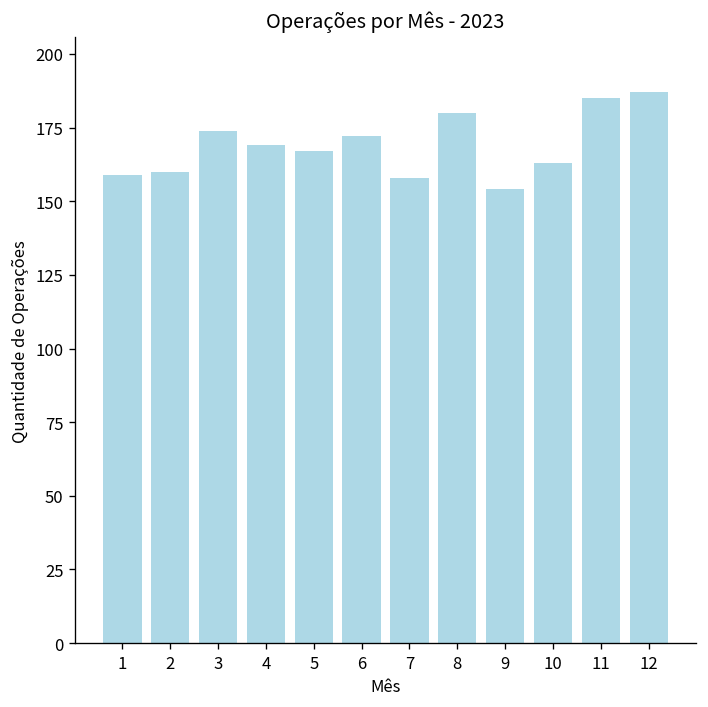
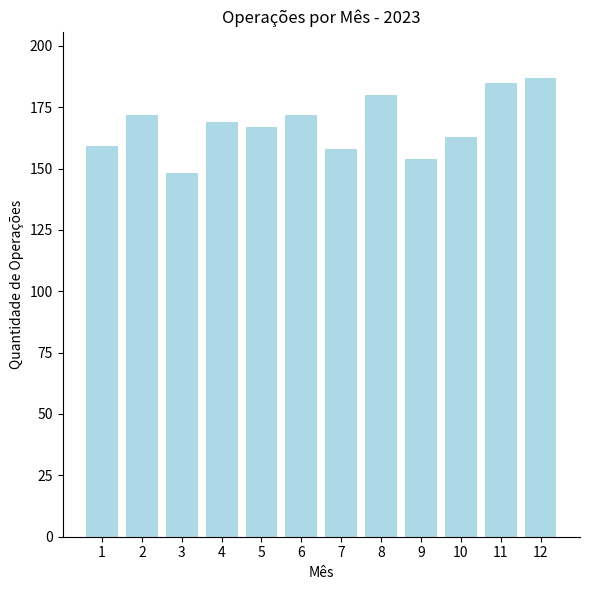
2: 160 -> 172
3: 174 -> 148
